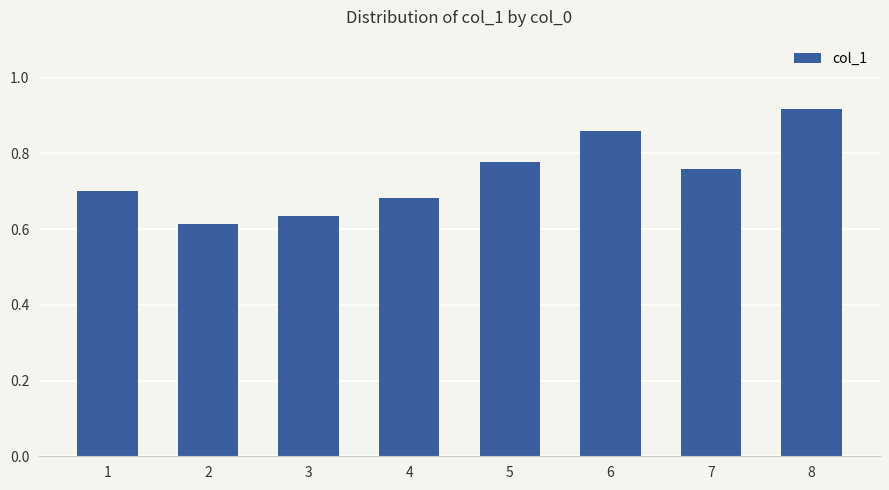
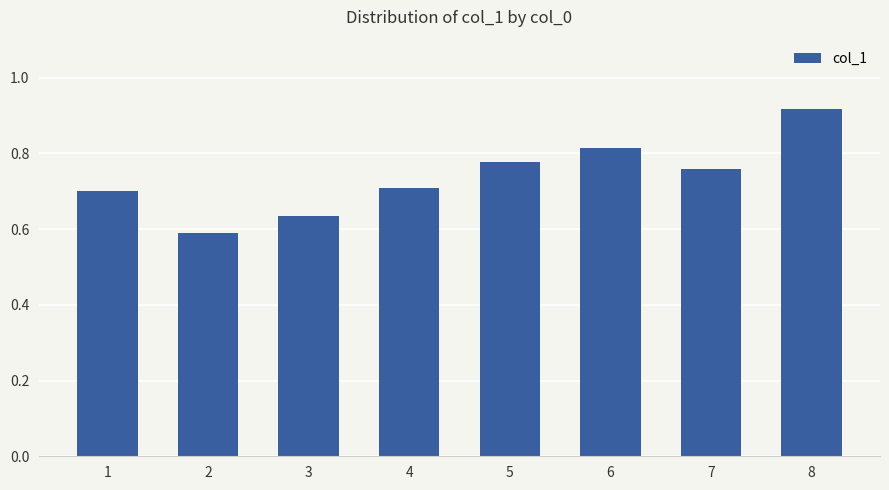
2: 0.61 -> 0.59
4: 0.68 -> 0.71
6: 0.86 -> 0.81
